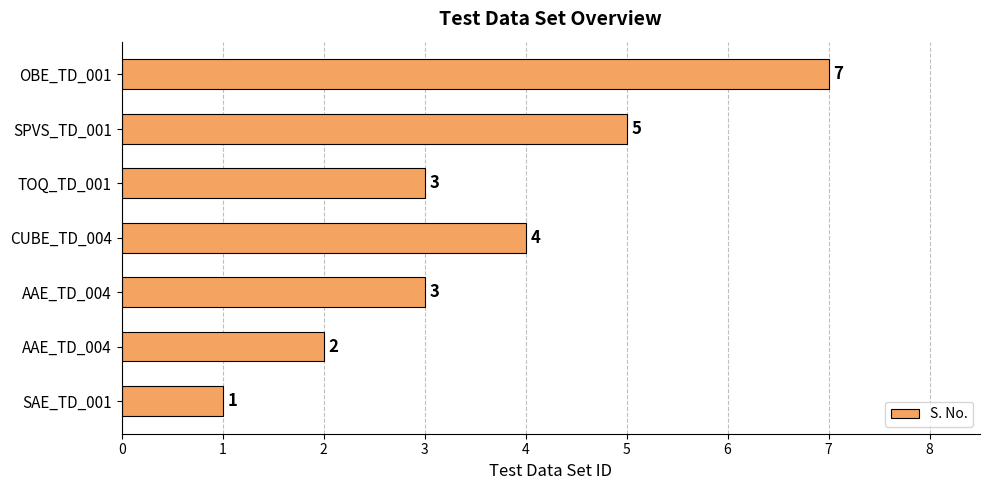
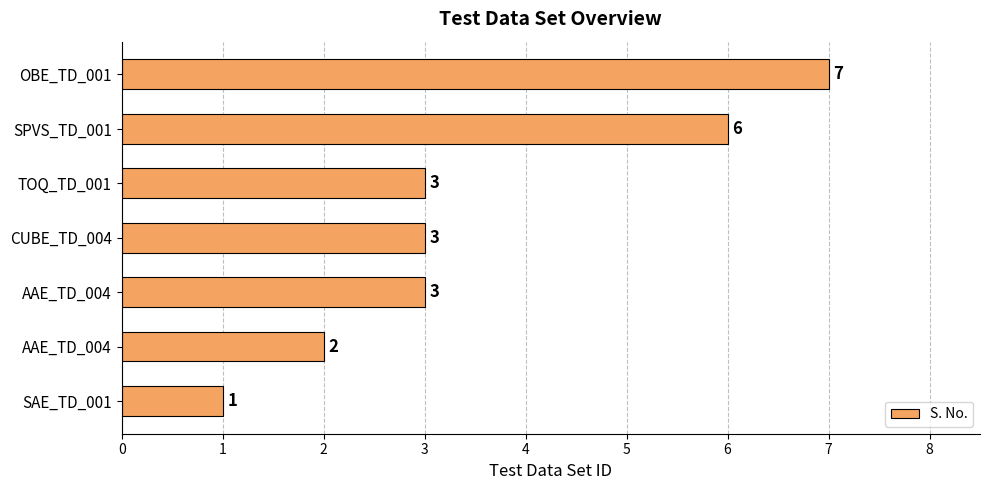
SPVS_TD_001: 5 -> 6
CUBE_TD_004: 4 -> 3
